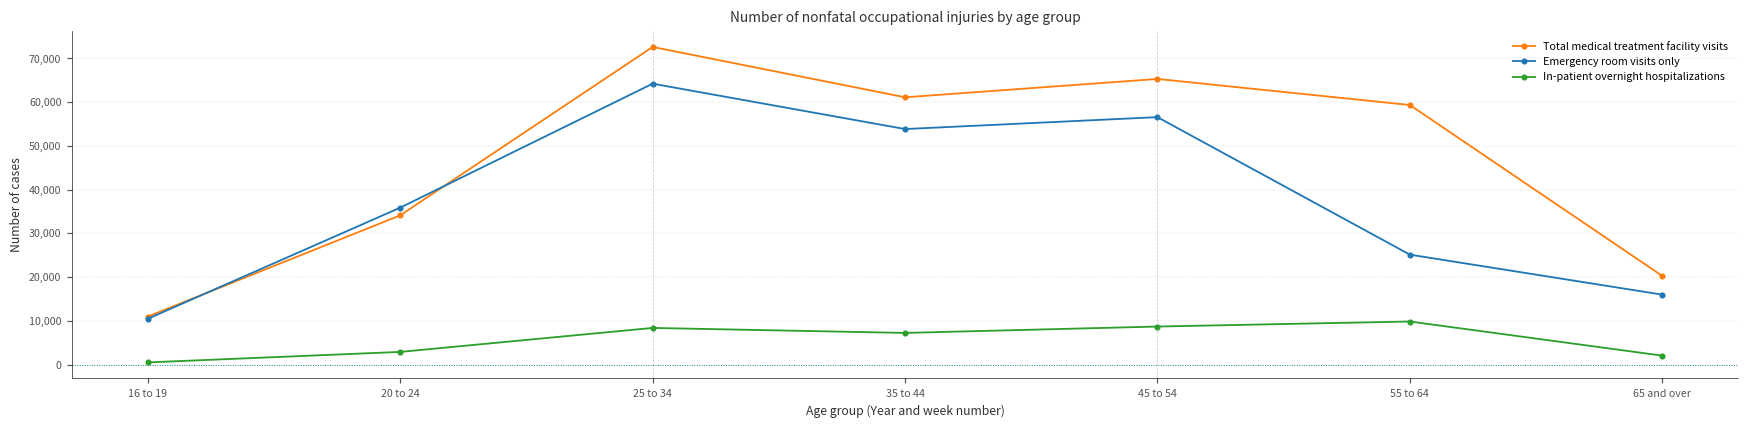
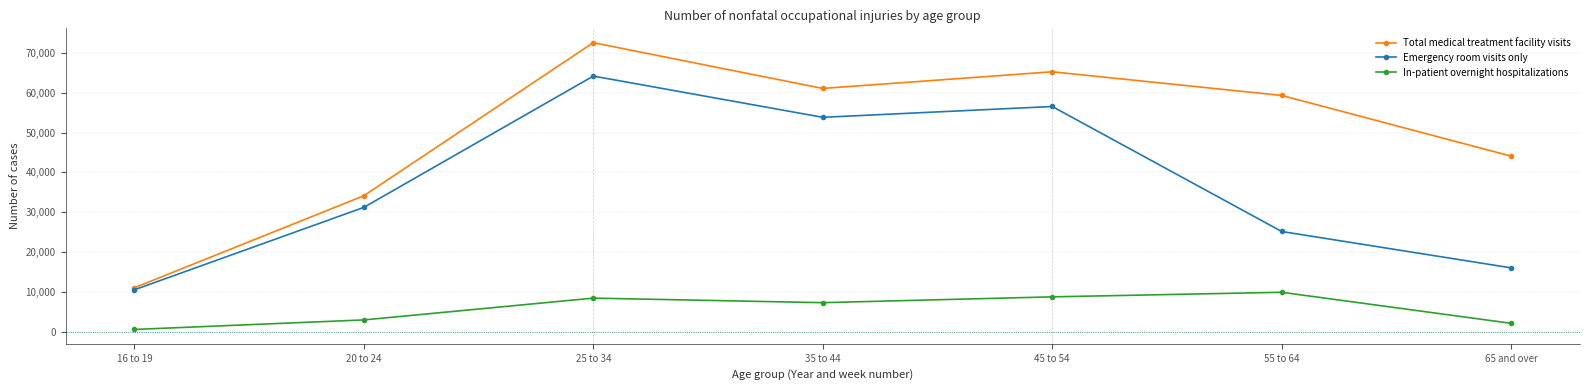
Emergency room visits only, 20 to 24: 36,000 -> 31,000
Total medical treatment facility visits, 65 and over: 20,000 -> 44,000
